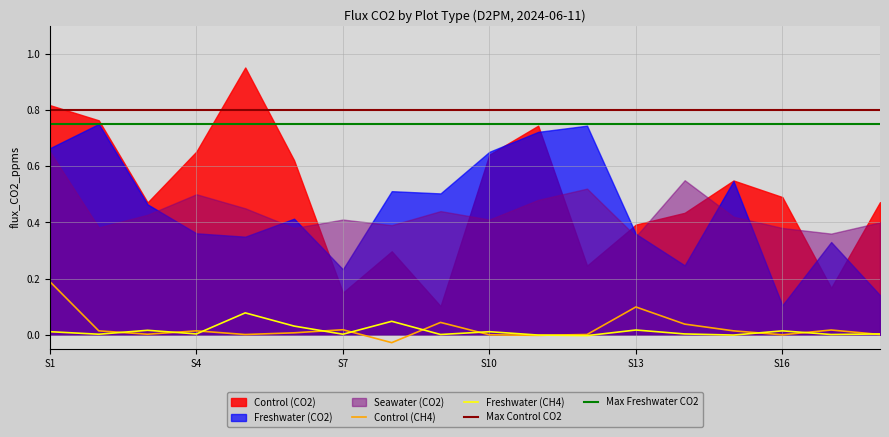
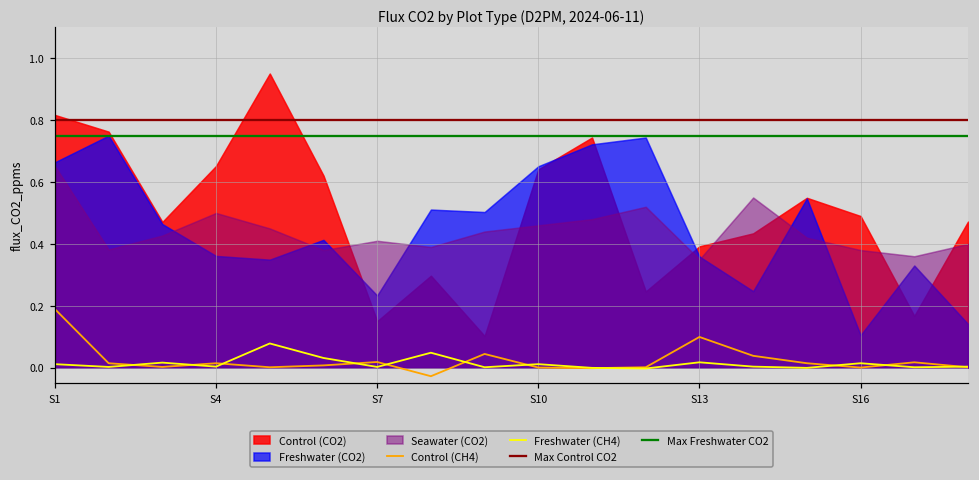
Seawater (CO2), S10: 0.41 -> 0.46
